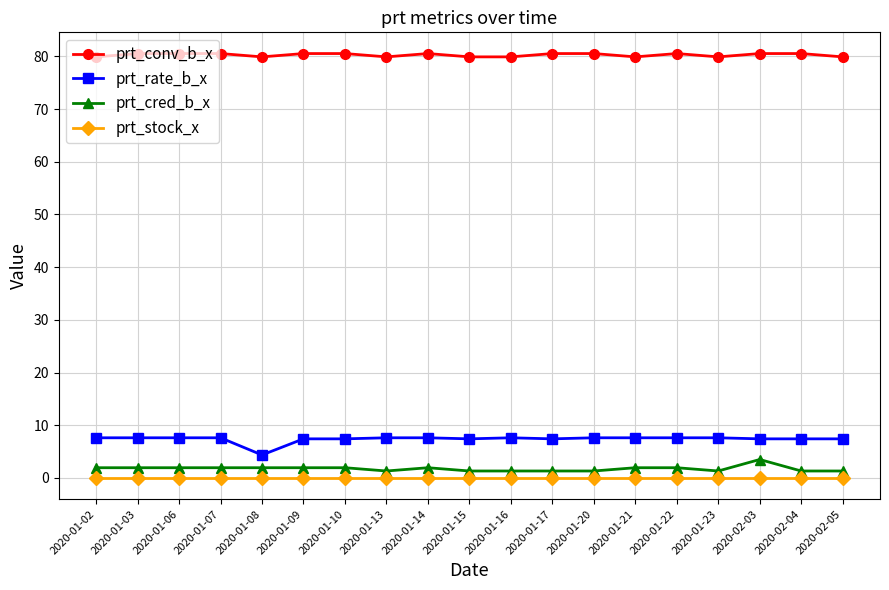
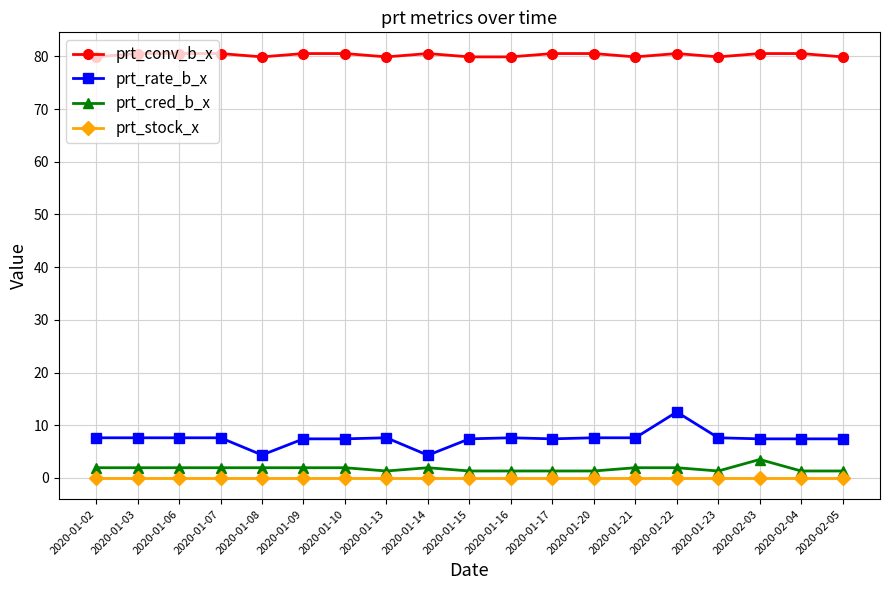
prt_rate_b_x, 2020-01-14: 8 -> 4
prt_rate_b_x, 2020-01-22: 8 -> 13
